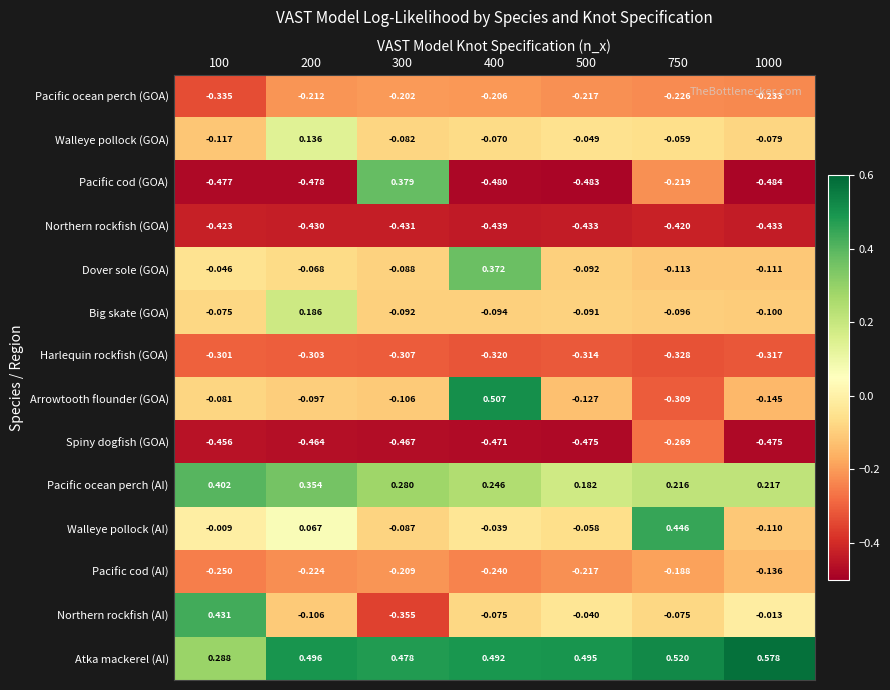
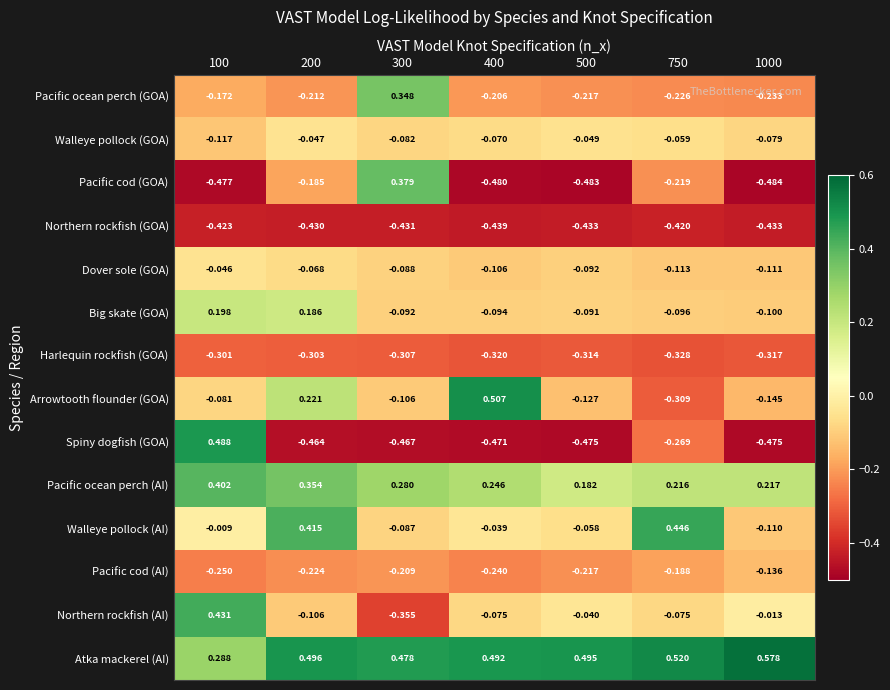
Pacific ocean perch (GOA), 100: -0.335 -> -0.172
Pacific ocean perch (GOA), 300: -0.202 -> 0.348
Walleye pollock (GOA), 200: 0.136 -> -0.047
Pacific cod (GOA), 200: -0.478 -> -0.185
Dover sole (GOA), 400: 0.372 -> -0.106
Big skate (GOA), 100: -0.075 -> 0.198
Arrowtooth flounder (GOA), 200: -0.097 -> 0.221
Spiny dogfish (GOA), 100: -0.456 -> 0.488
Walleye pollock (AI), 200: 0.067 -> 0.415
